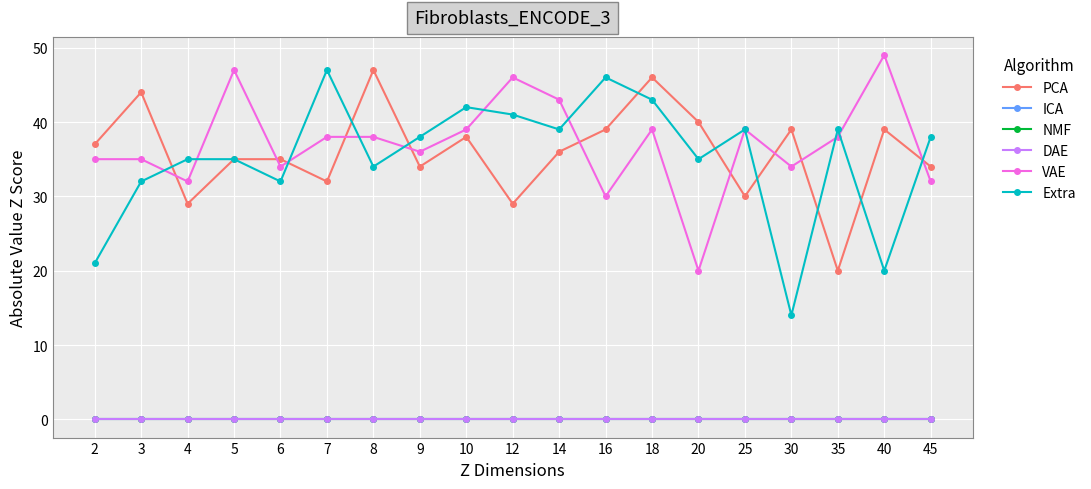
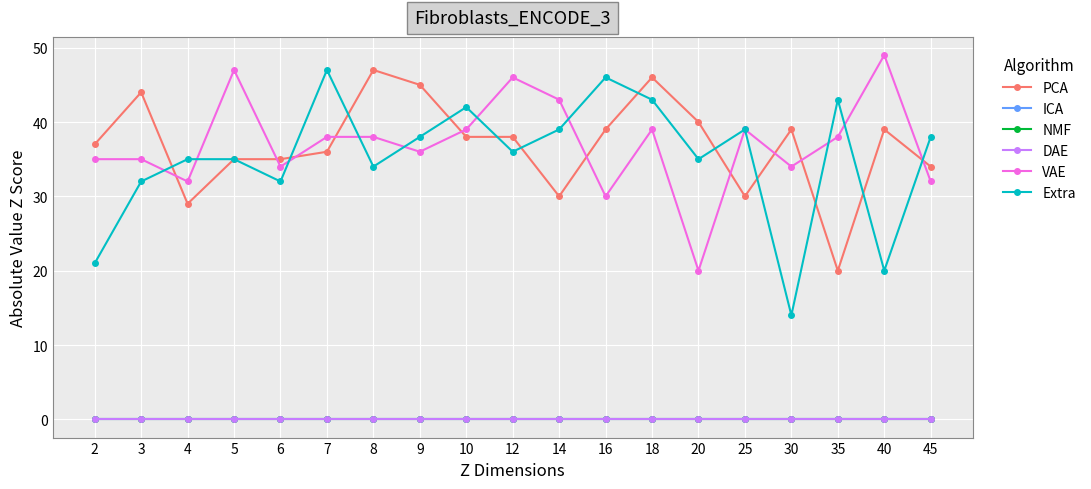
PCA, 7: 32 -> 36
PCA, 9: 34 -> 45
PCA, 12: 29 -> 38
Extra, 12: 41 -> 36
PCA, 14: 36 -> 30
Extra, 35: 39 -> 43
